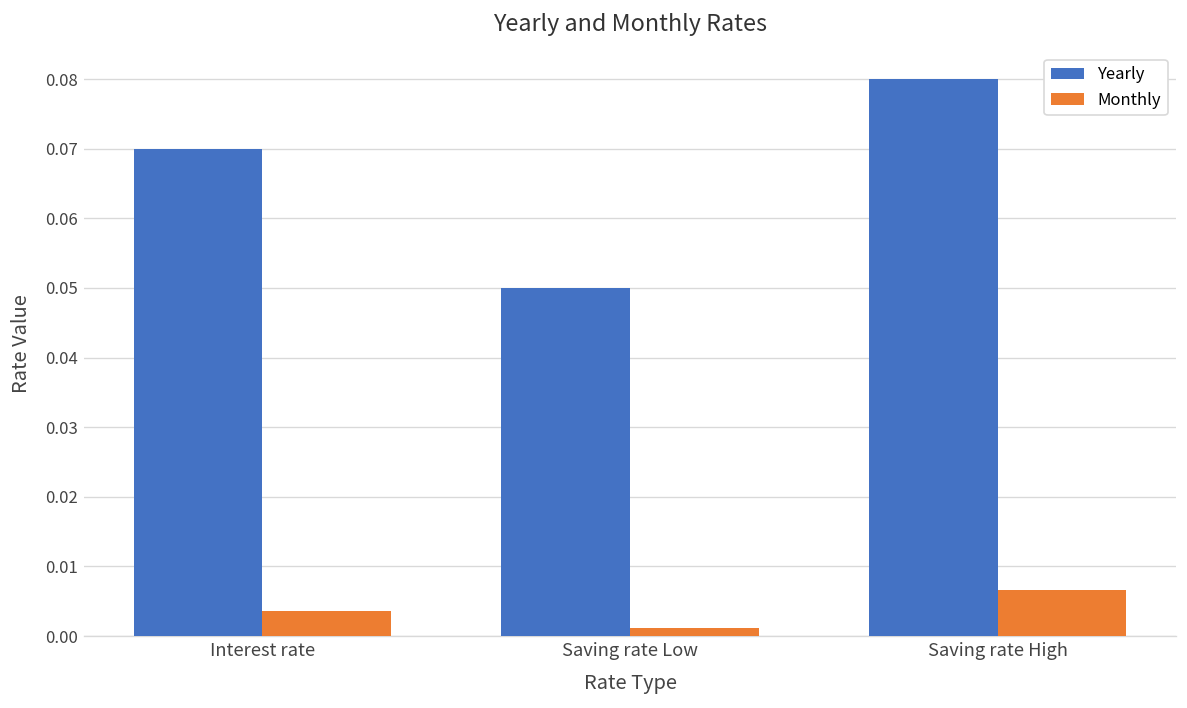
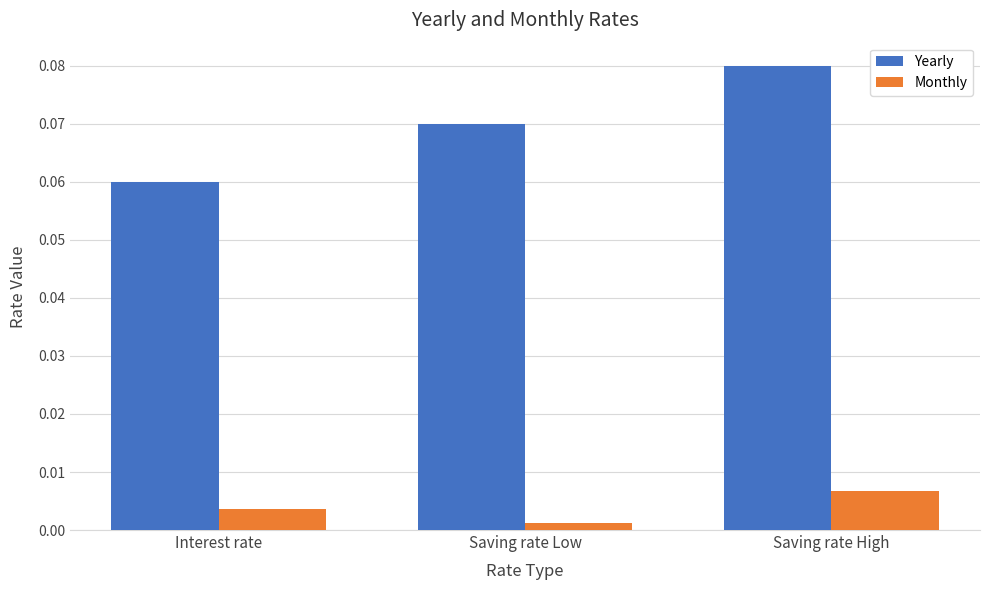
Yearly, Interest rate: 0.07 -> 0.06
Yearly, Saving rate Low: 0.05 -> 0.07
